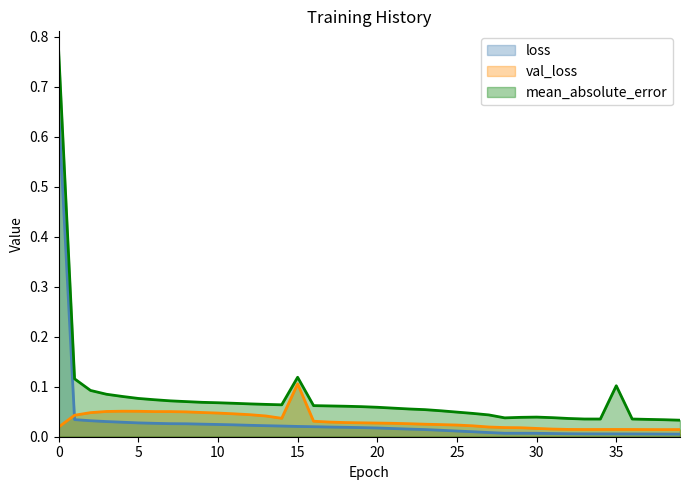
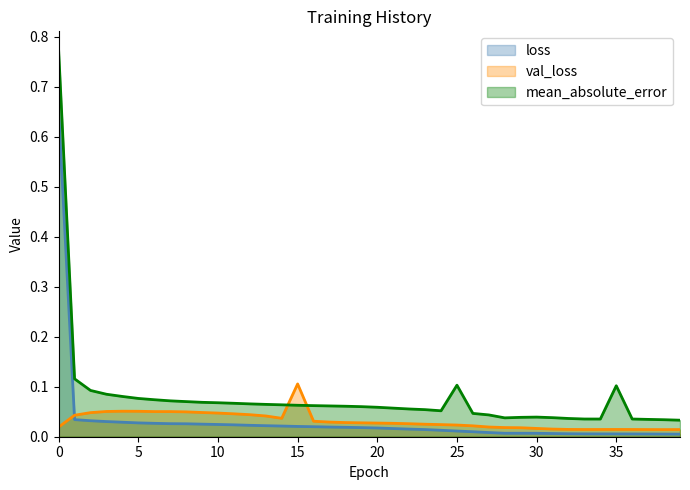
mean_absolute_error, 15: 0.12 -> 0.06
mean_absolute_error, 25: 0.05 -> 0.10
